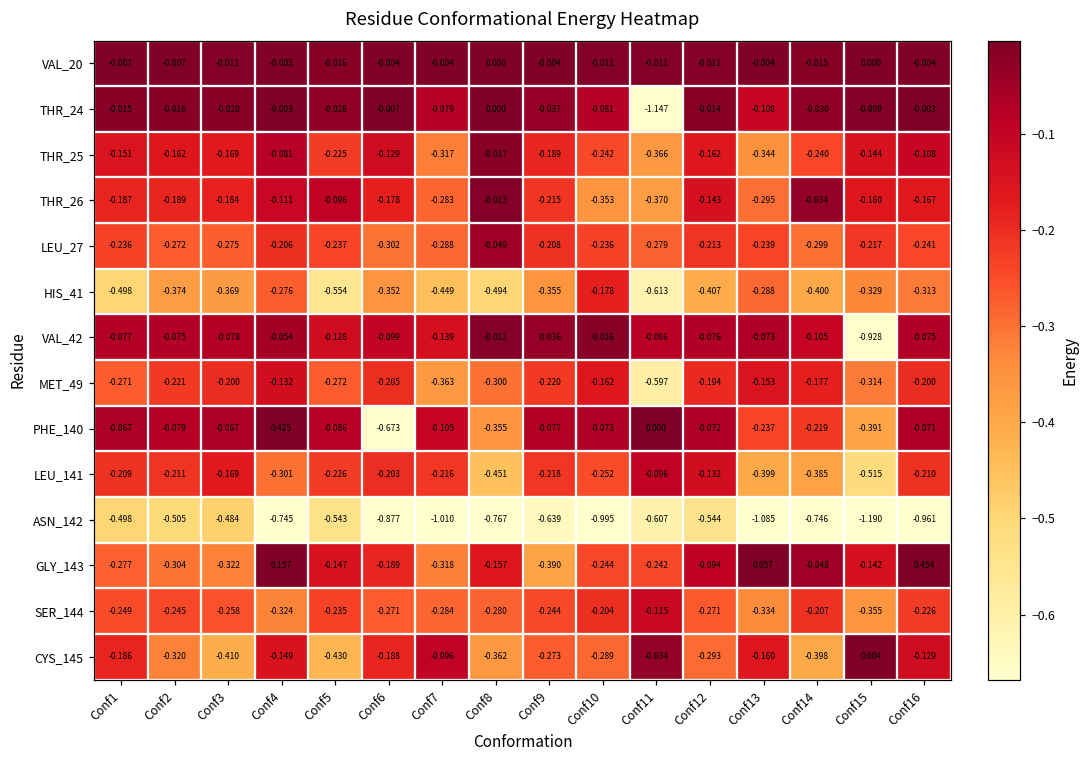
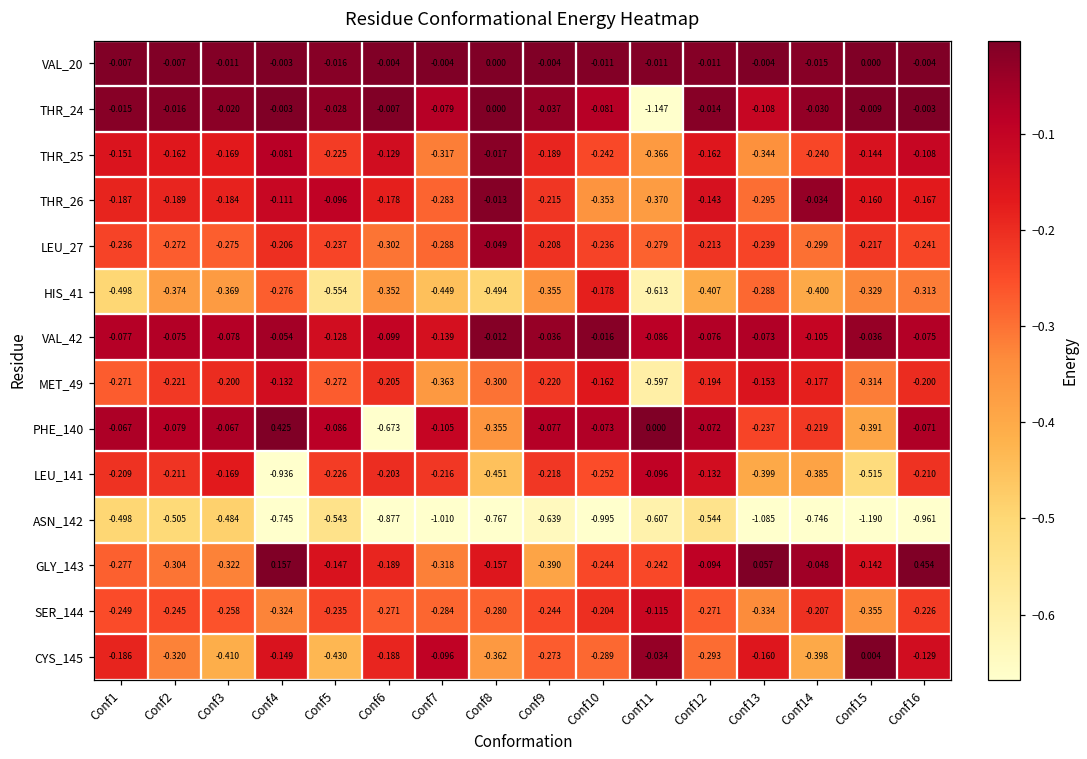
VAL_42, Conf15: -0.928 -> -0.036
LEU_141, Conf4: -0.301 -> -0.936
